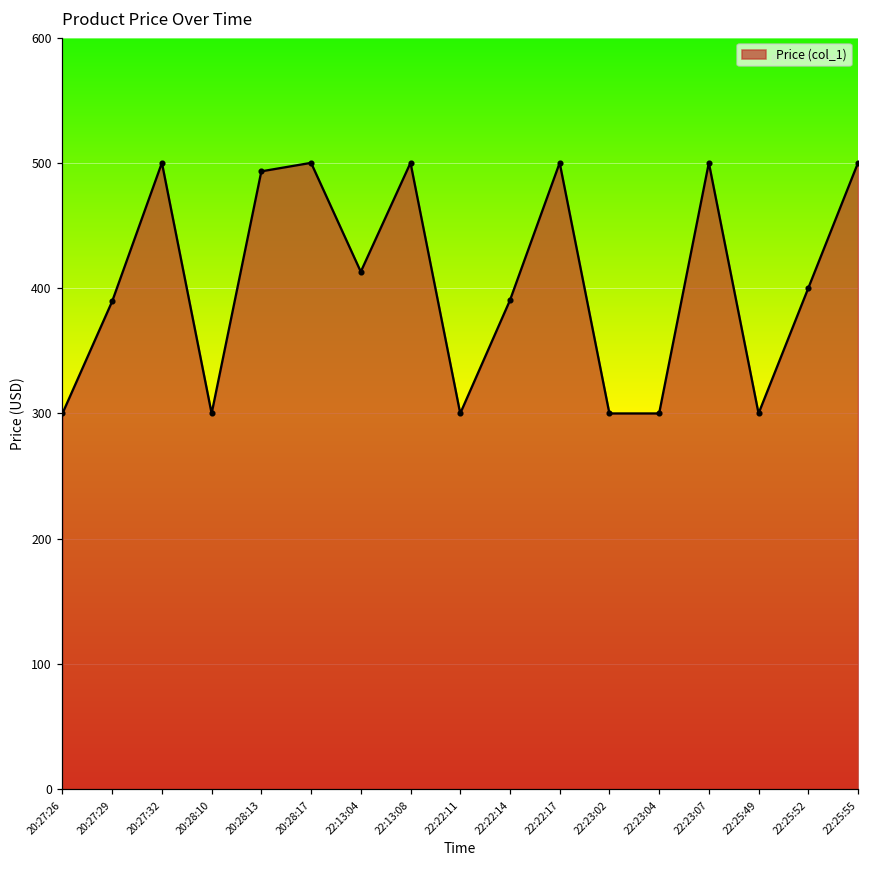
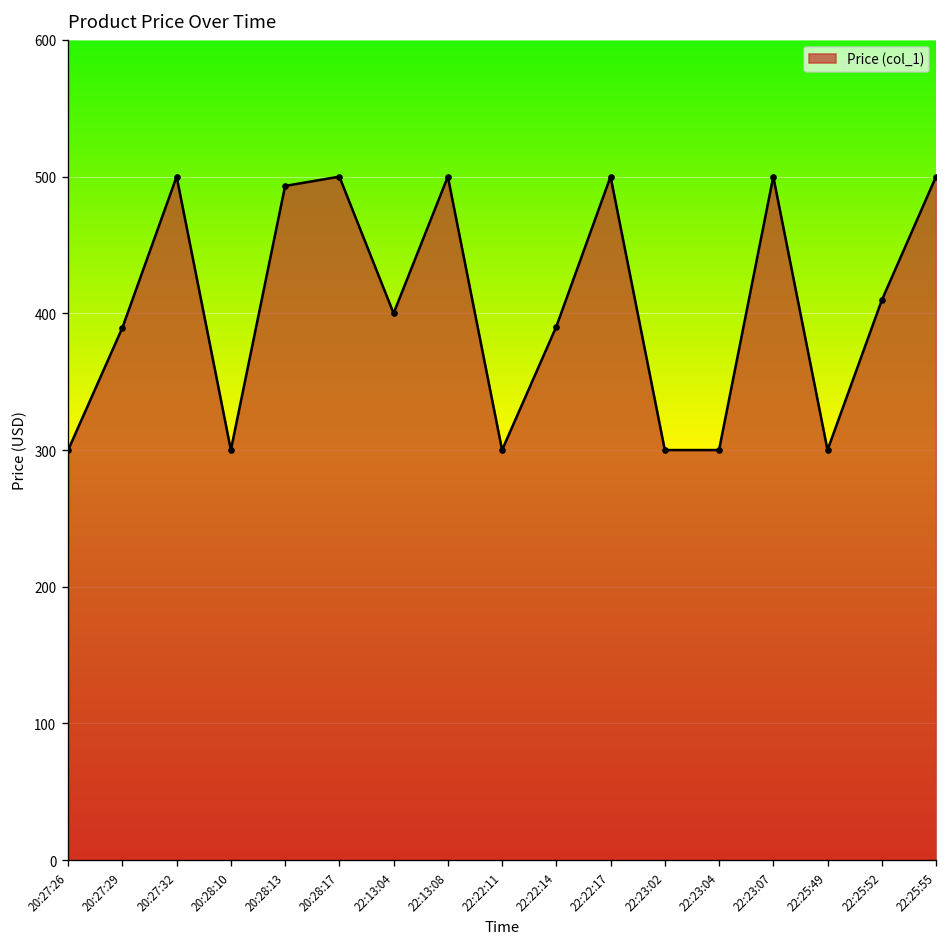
22:13:04: 413 -> 400
22:25:52: 400 -> 410
